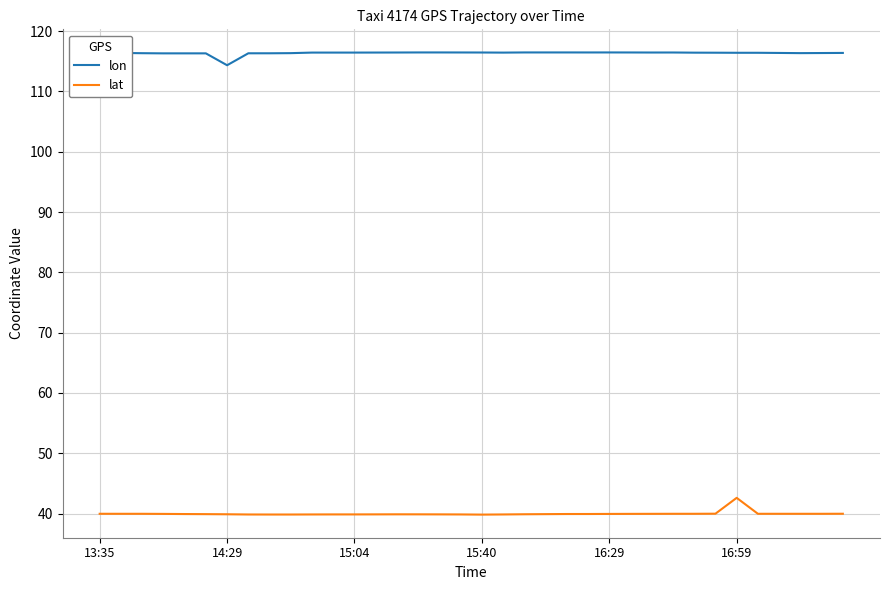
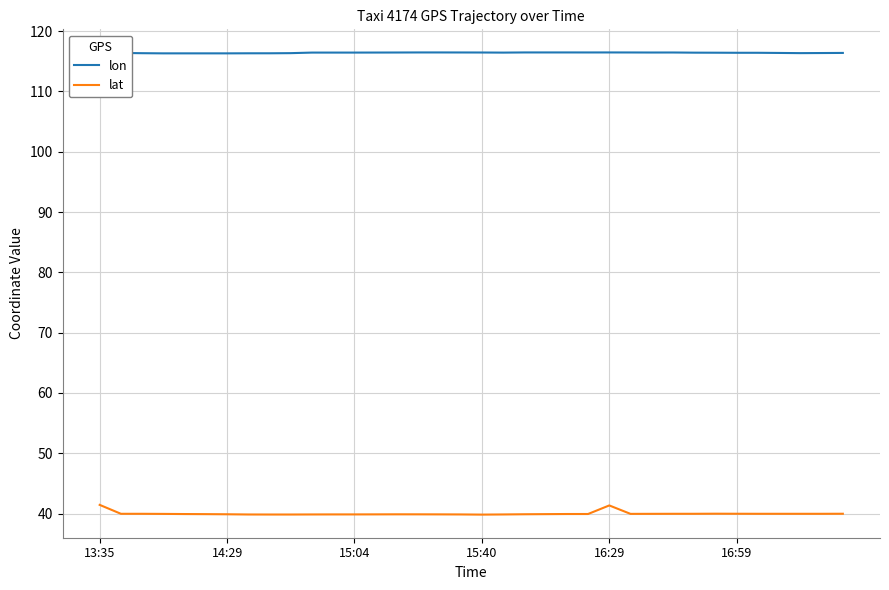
lat, 13:35: 40 -> 41
lon, 14:29: 114 -> 116
lat, 16:29: 40 -> 41
lat, 16:59: 43 -> 40
